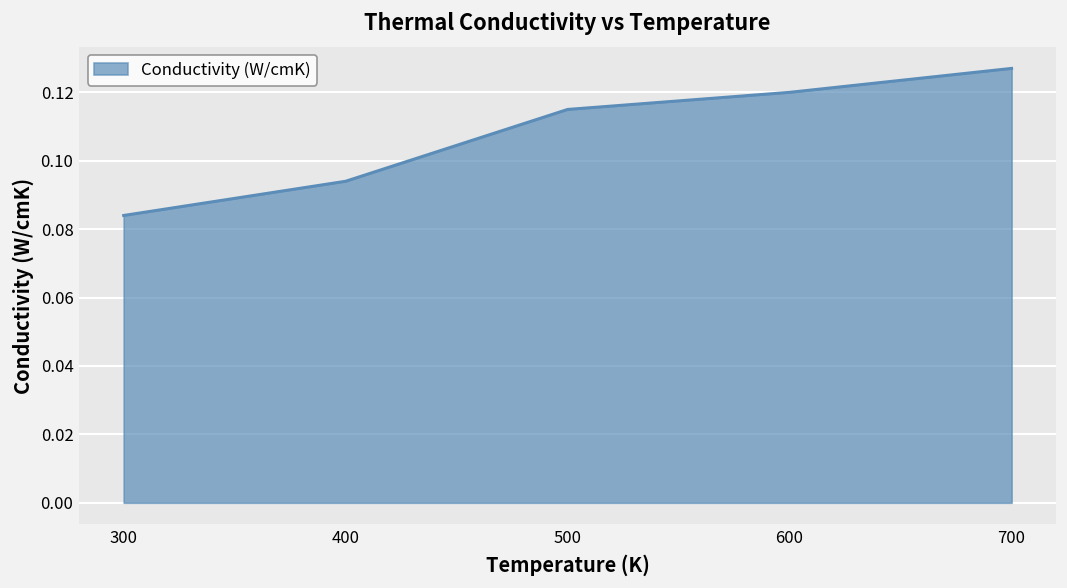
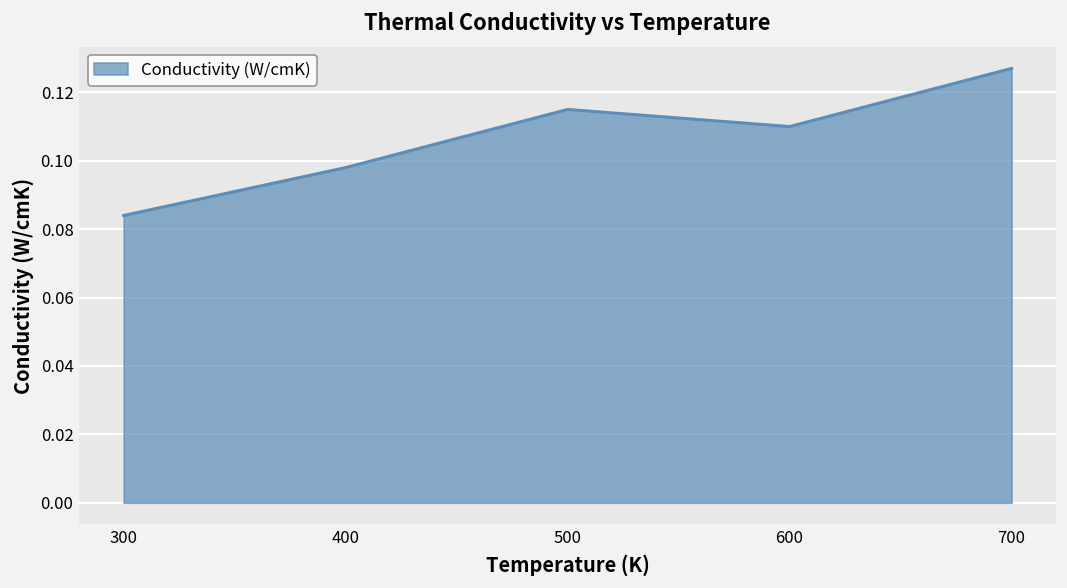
400: 0.094 -> 0.098
600: 0.12 -> 0.11
